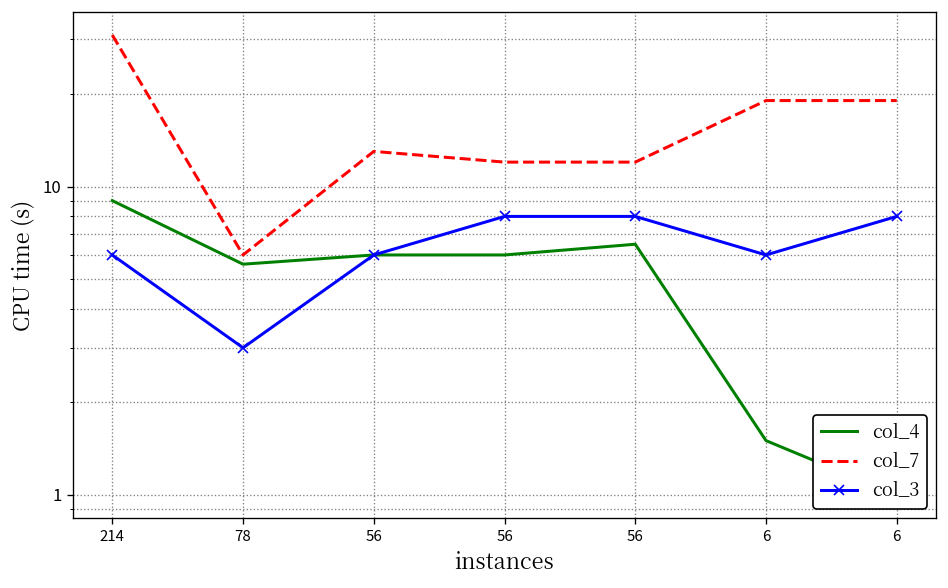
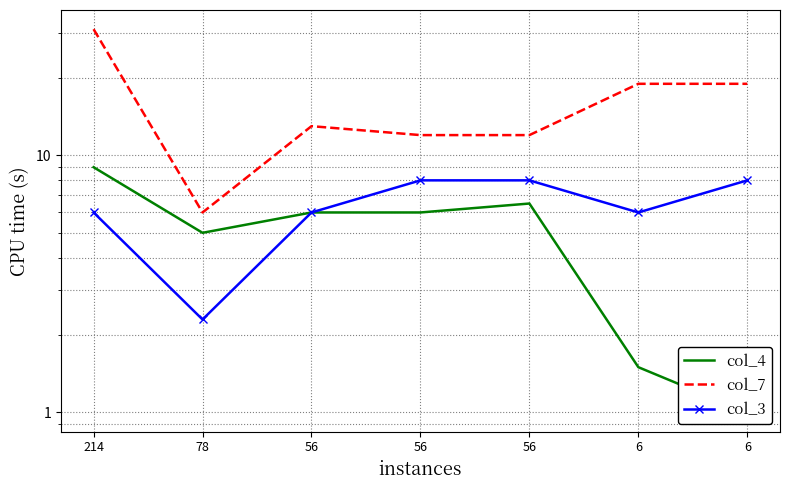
col_4, 78: 5.6 -> 5.0
col_3, 78: 3.0 -> 2.3
